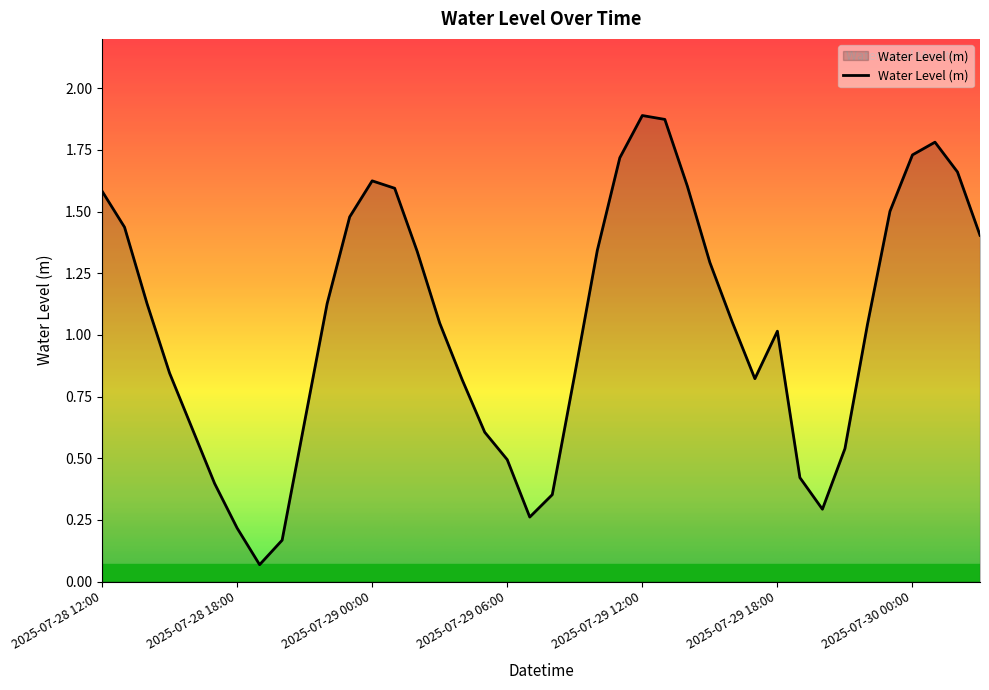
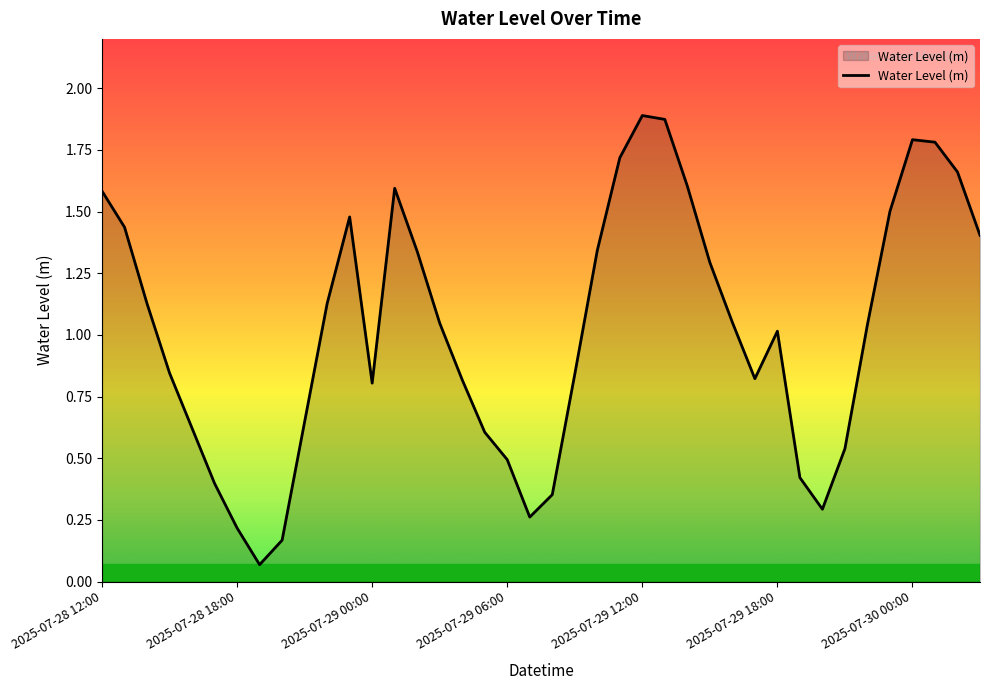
2025-07-29 00:00: 1.62 -> 0.80
2025-07-30 00:00: 1.73 -> 1.79
